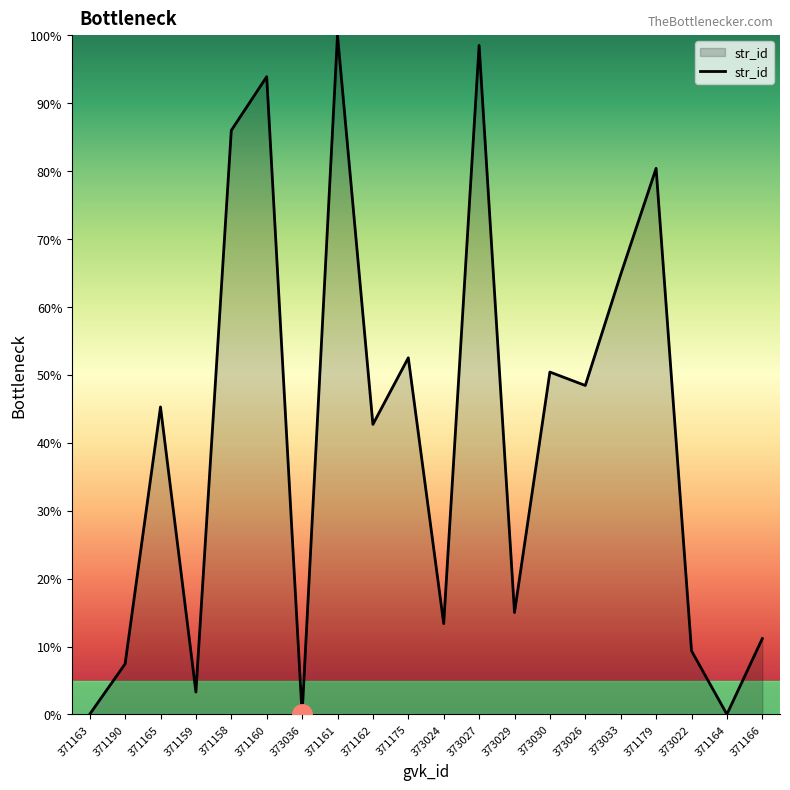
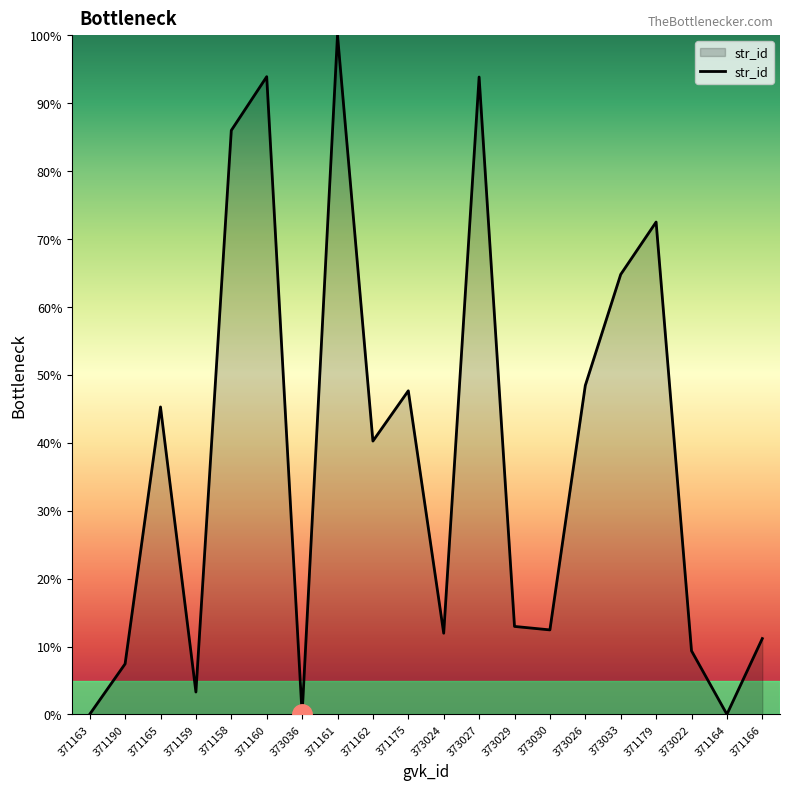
str_id, 371162: 43% -> 40%
str_id, 371175: 53% -> 48%
str_id, 373024: 13% -> 12%
str_id, 373027: 98% -> 94%
str_id, 373029: 15% -> 13%
str_id, 373030: 50% -> 12%
str_id, 371179: 80% -> 72%
